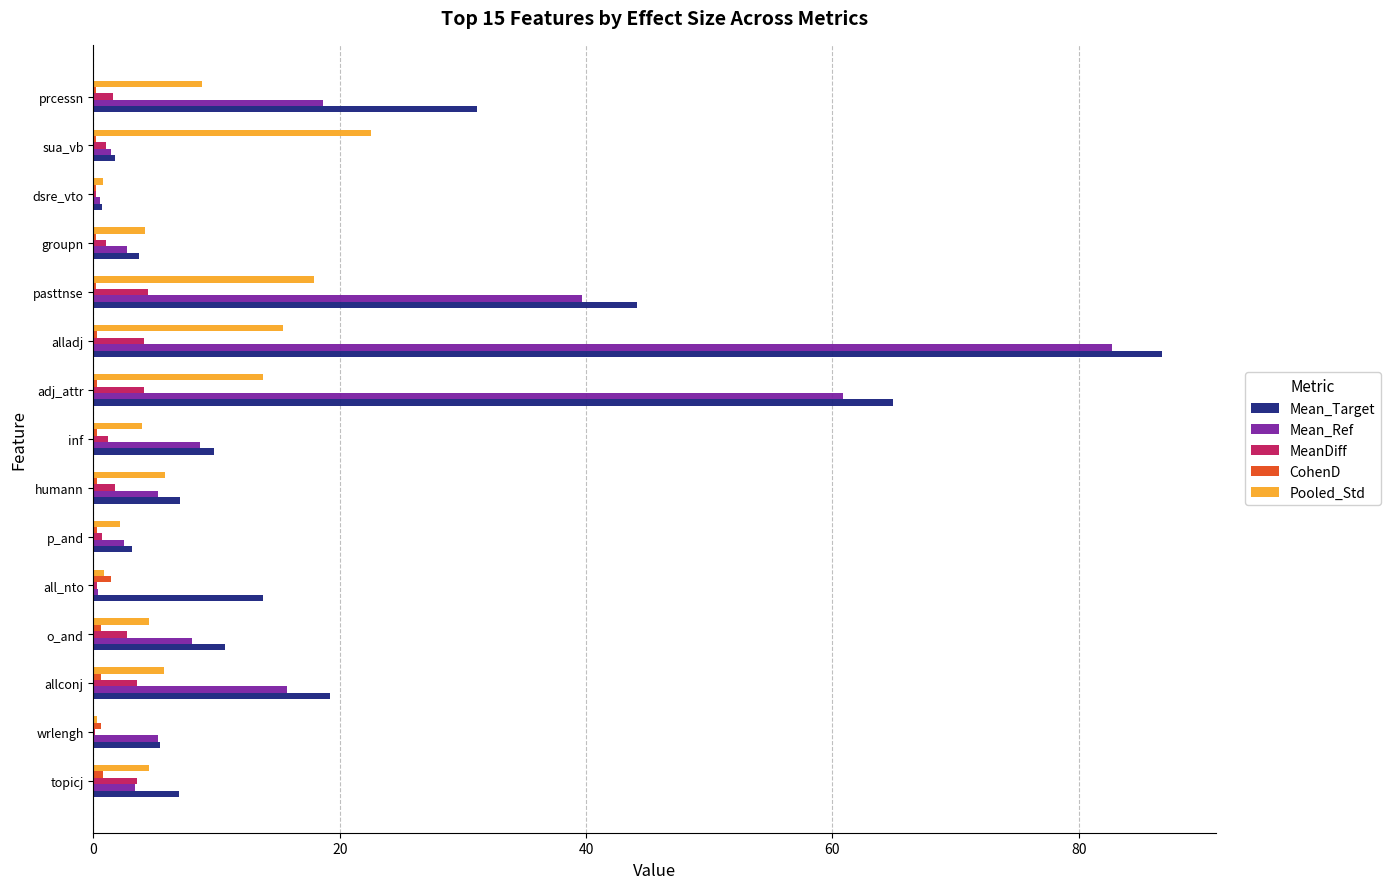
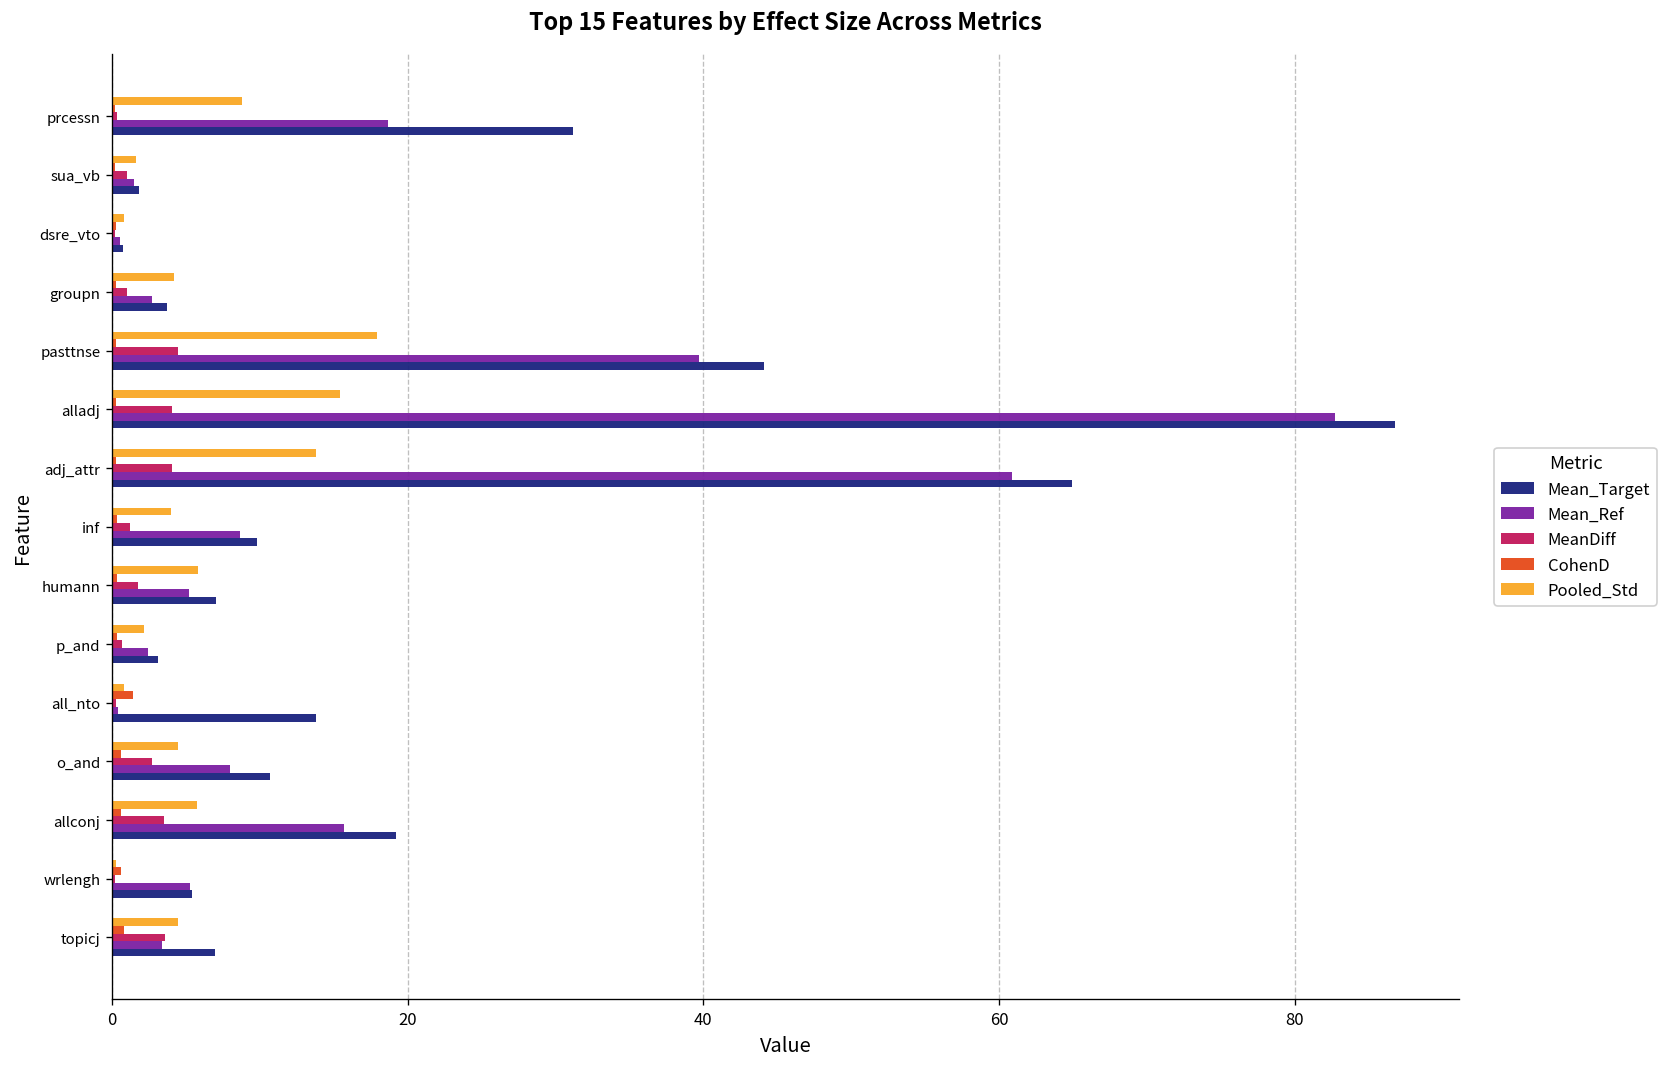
MeanDiff, prcessn: 1.6 -> 0.3
Pooled_Std, sua_vb: 22.6 -> 1.6
